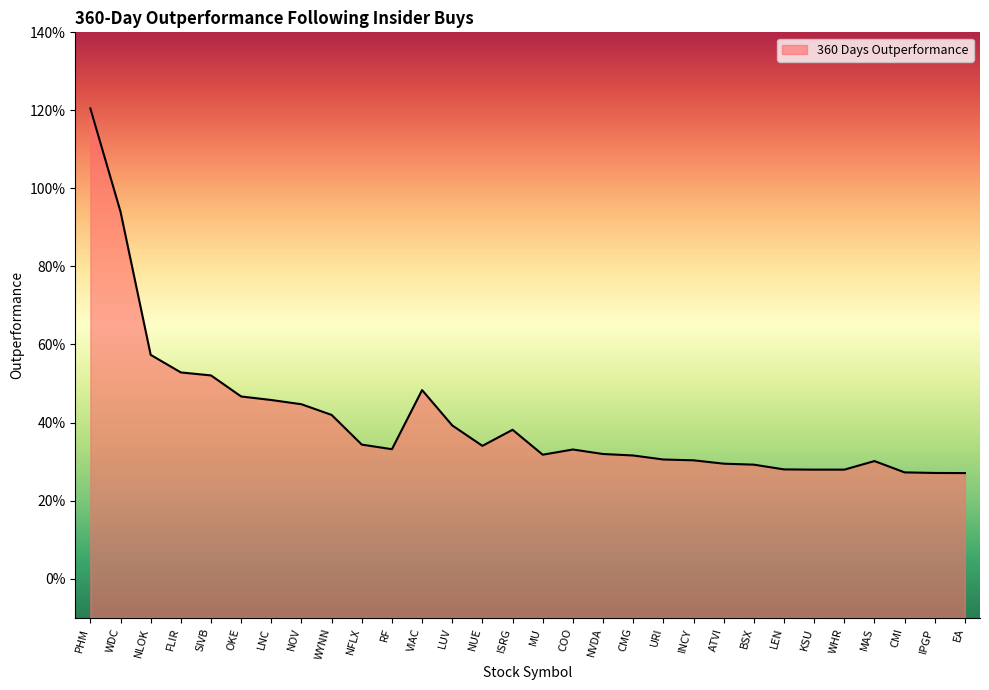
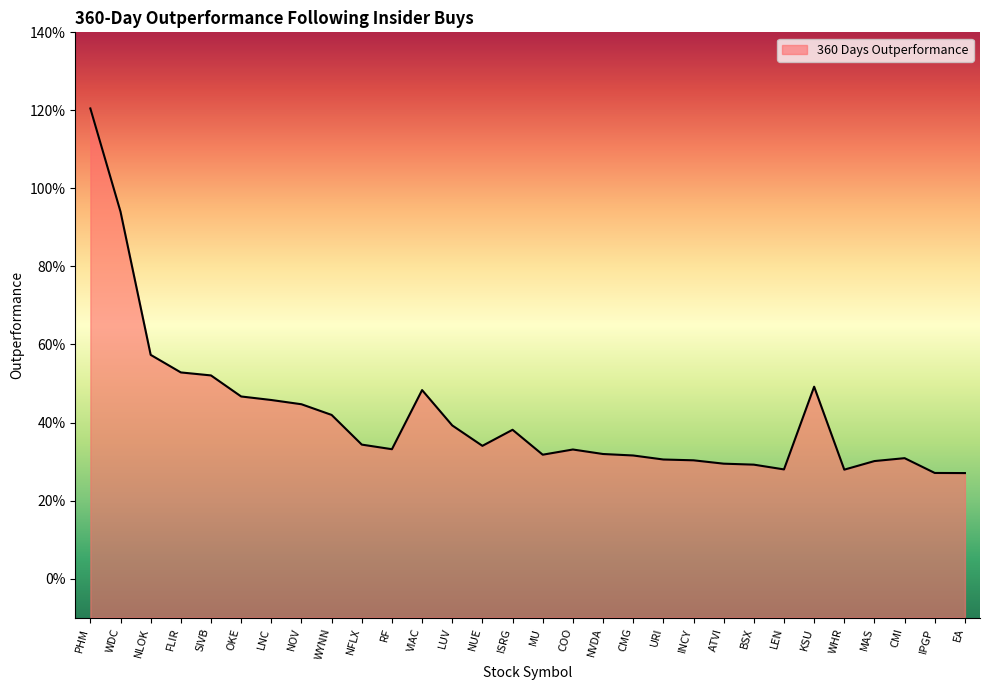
KSU: 28% -> 49%
CMI: 27% -> 31%
